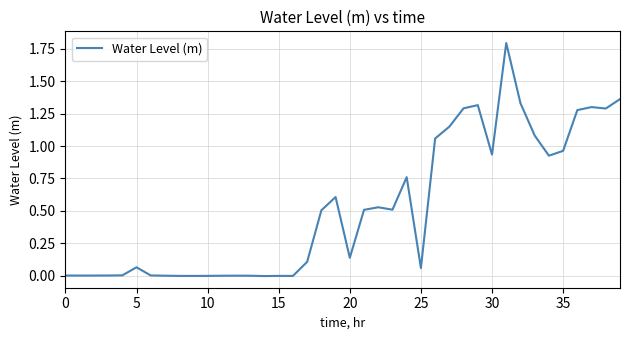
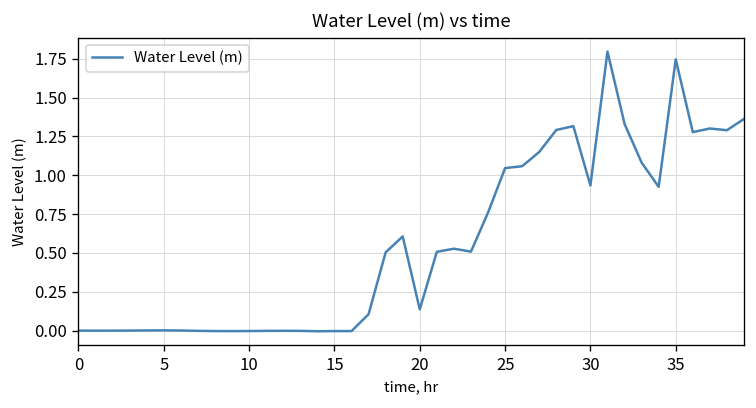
5: 0.06 -> 0.00
25: 0.06 -> 1.05
35: 0.96 -> 1.75
